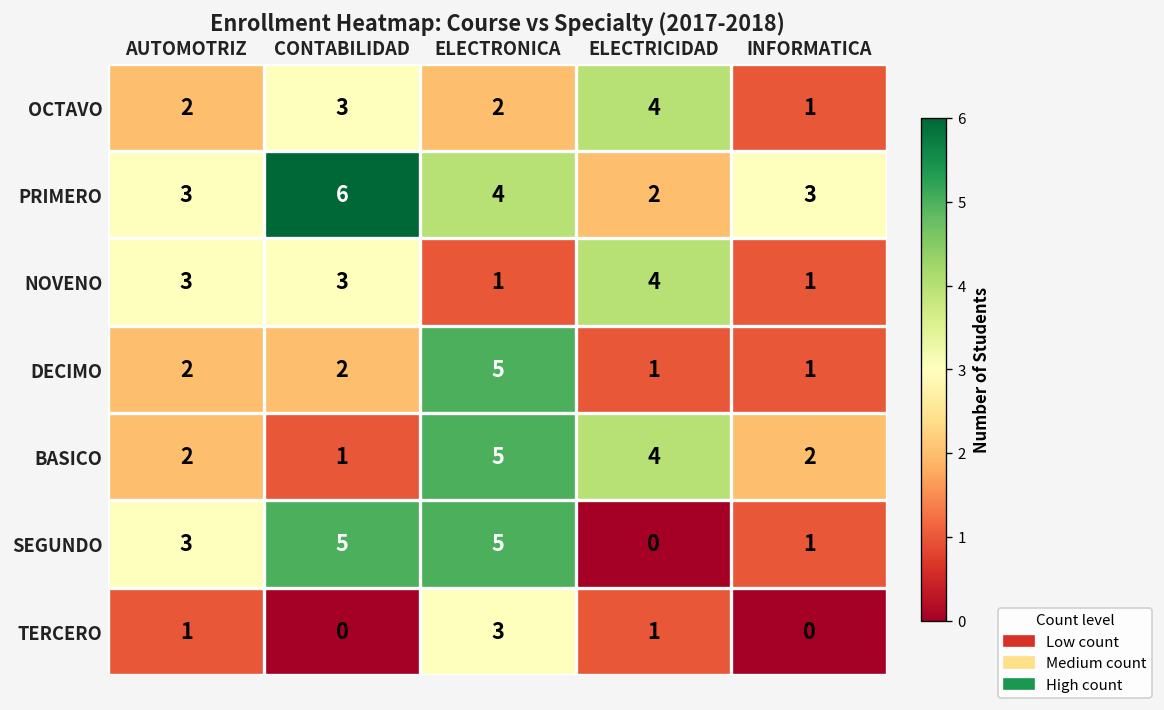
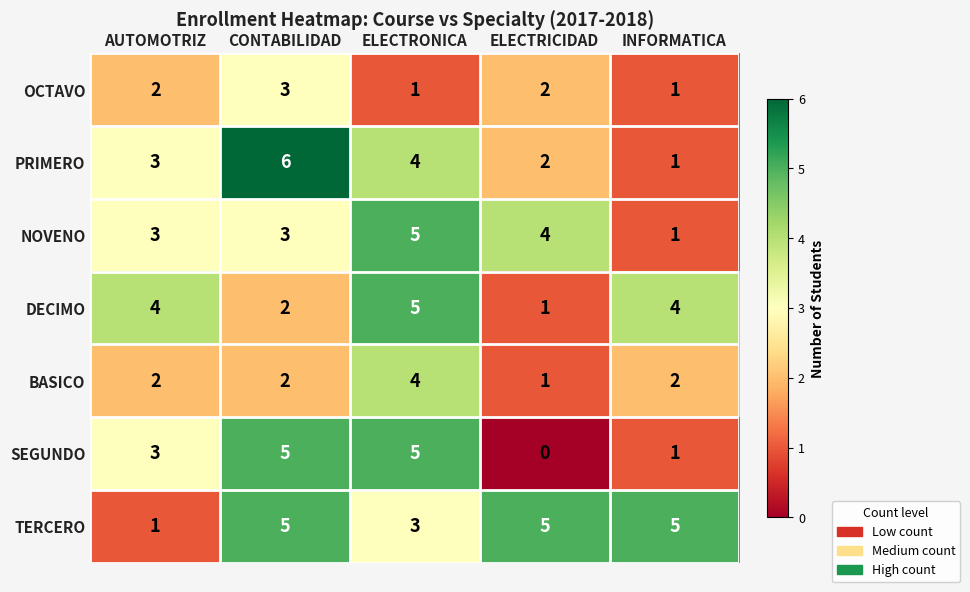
OCTAVO, ELECTRONICA: 2 -> 1
OCTAVO, ELECTRICIDAD: 4 -> 2
PRIMERO, INFORMATICA: 3 -> 1
NOVENO, ELECTRONICA: 1 -> 5
DECIMO, AUTOMOTRIZ: 2 -> 4
DECIMO, INFORMATICA: 1 -> 4
BASICO, CONTABILIDAD: 1 -> 2
BASICO, ELECTRONICA: 5 -> 4
BASICO, ELECTRICIDAD: 4 -> 1
TERCERO, CONTABILIDAD: 0 -> 5
TERCERO, ELECTRICIDAD: 1 -> 5
TERCERO, INFORMATICA: 0 -> 5
